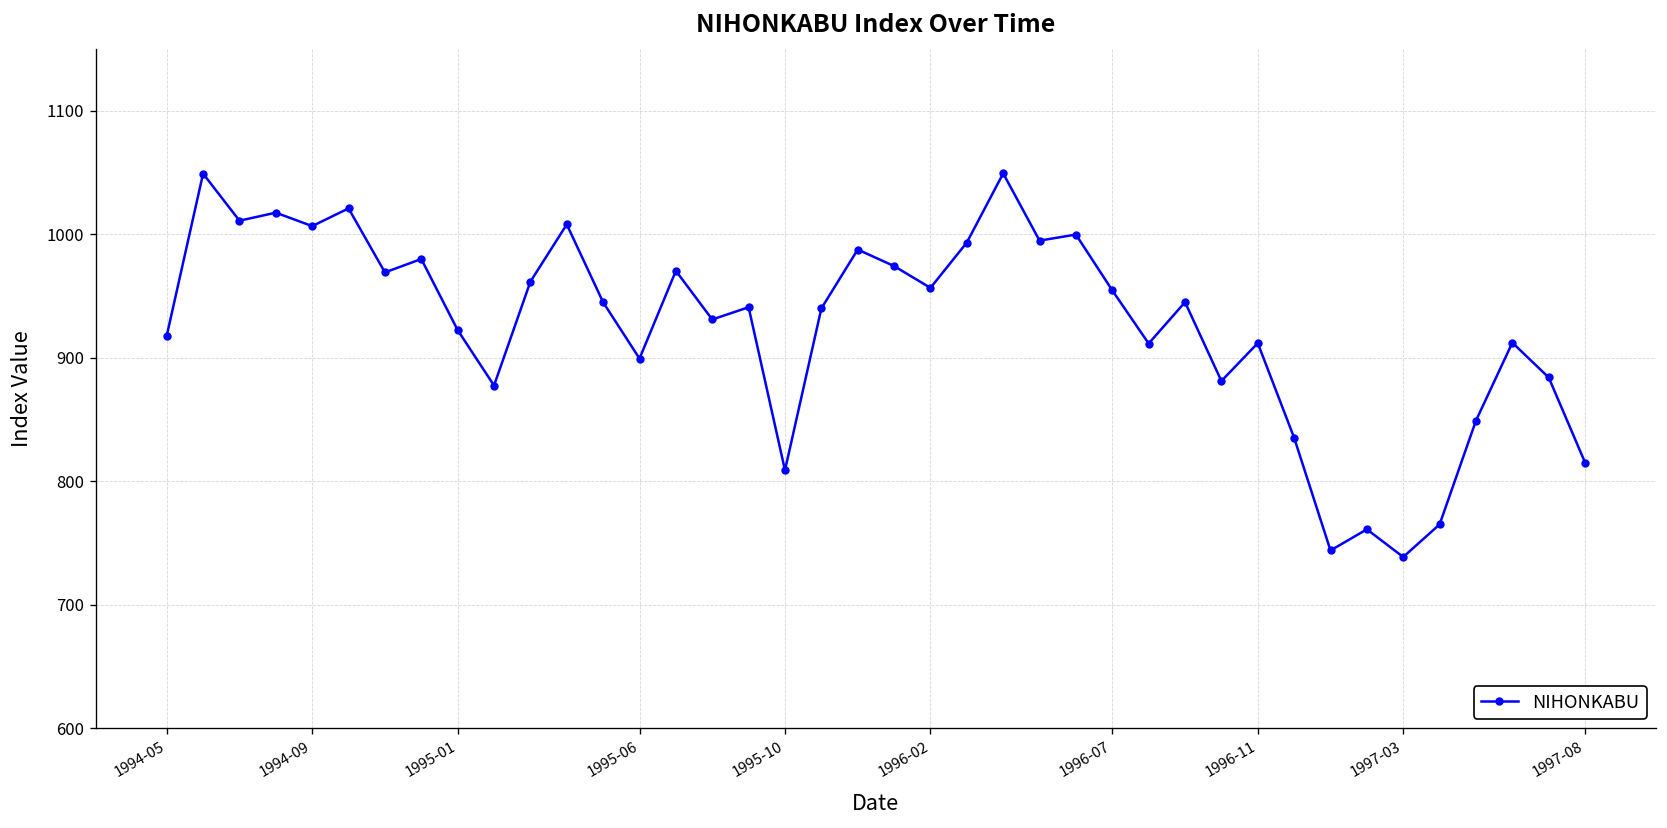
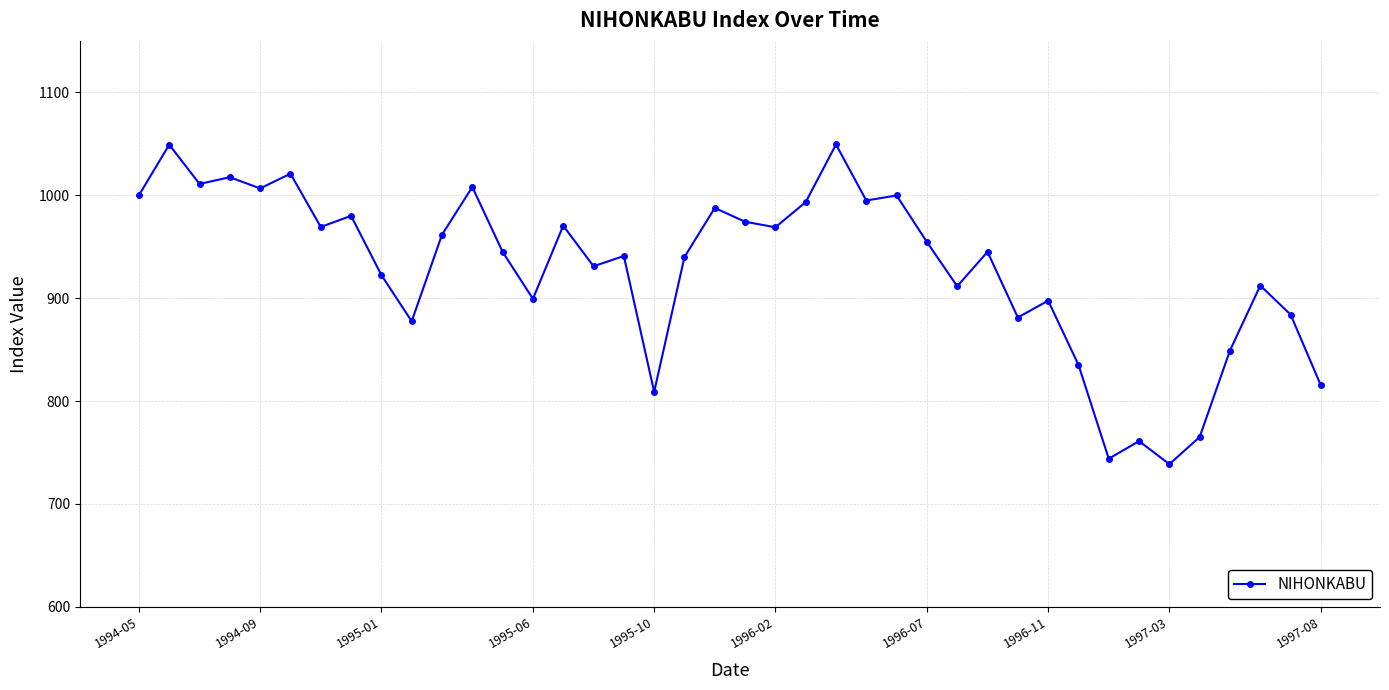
1994-05: 918 -> 1000
1996-02: 957 -> 969
1996-11: 912 -> 898
